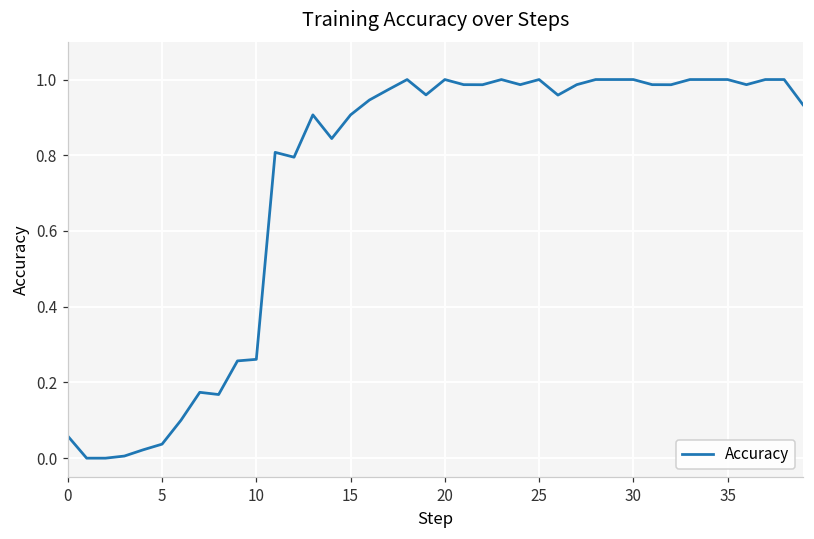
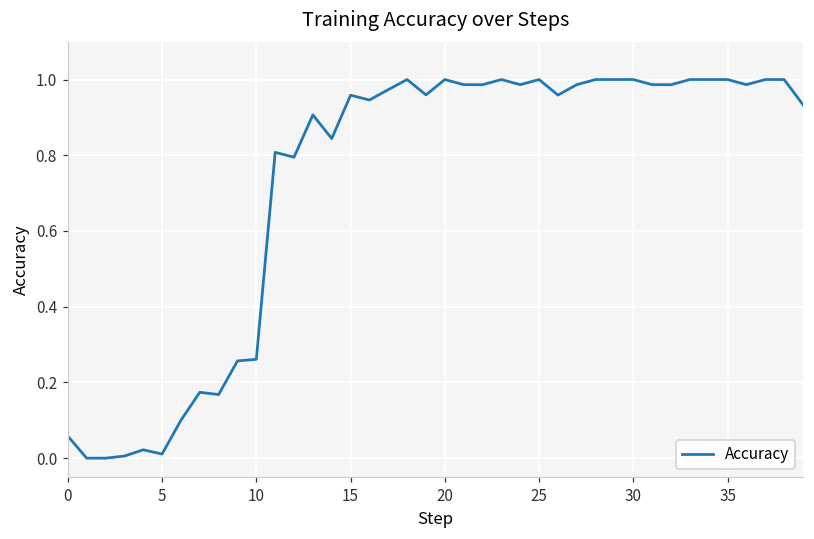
5: 0.04 -> 0.01
15: 0.91 -> 0.96
